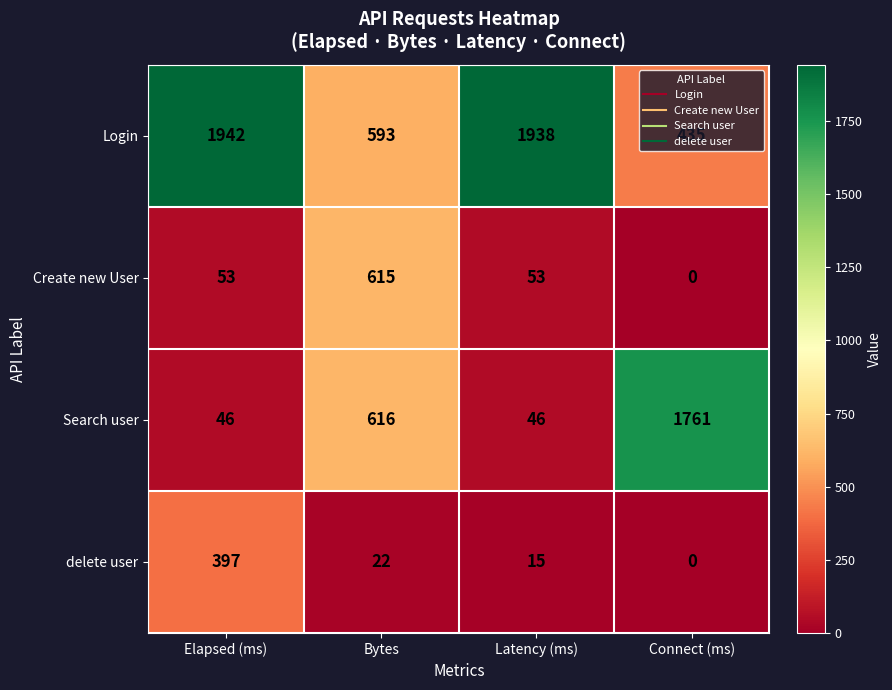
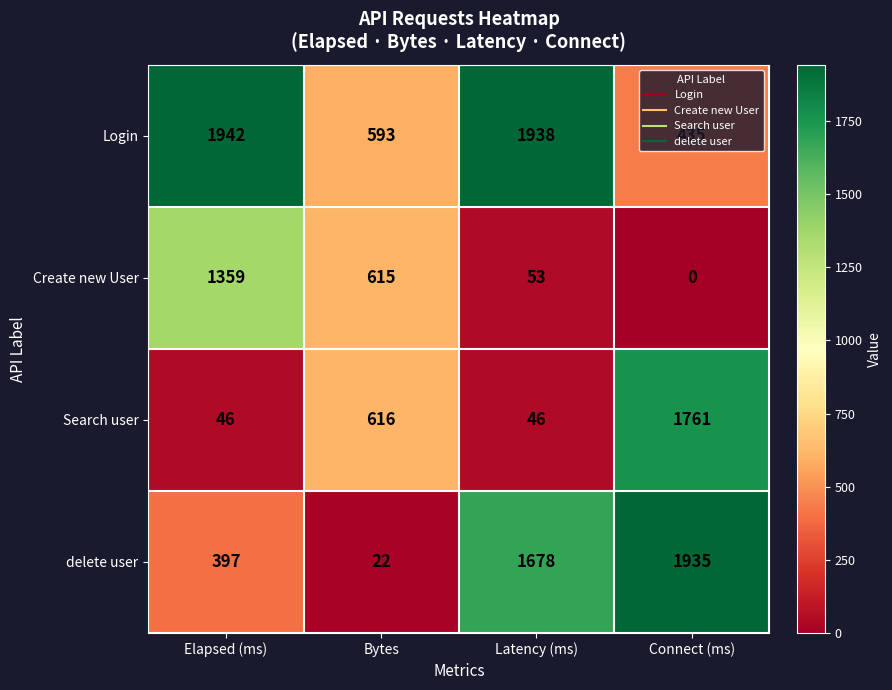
Create new User, Elapsed (ms): 53 -> 1359
delete user, Latency (ms): 15 -> 1678
delete user, Connect (ms): 0 -> 1935
